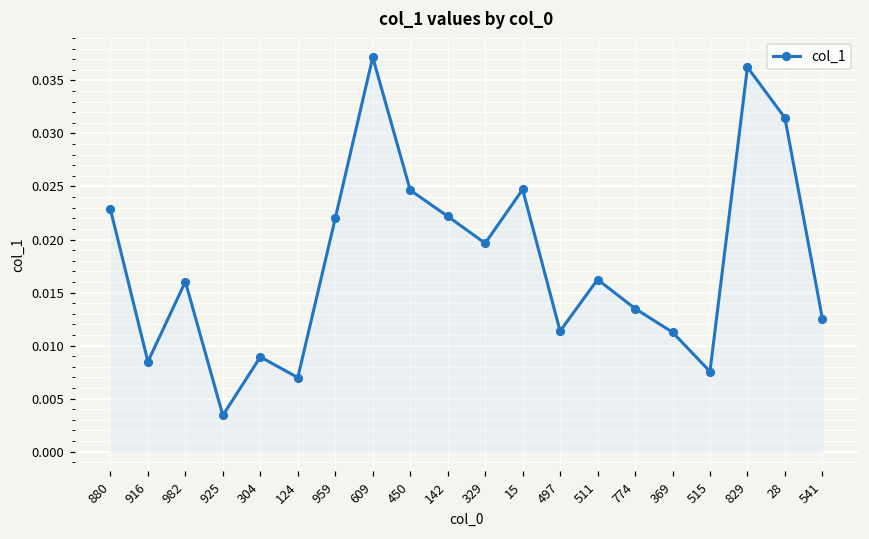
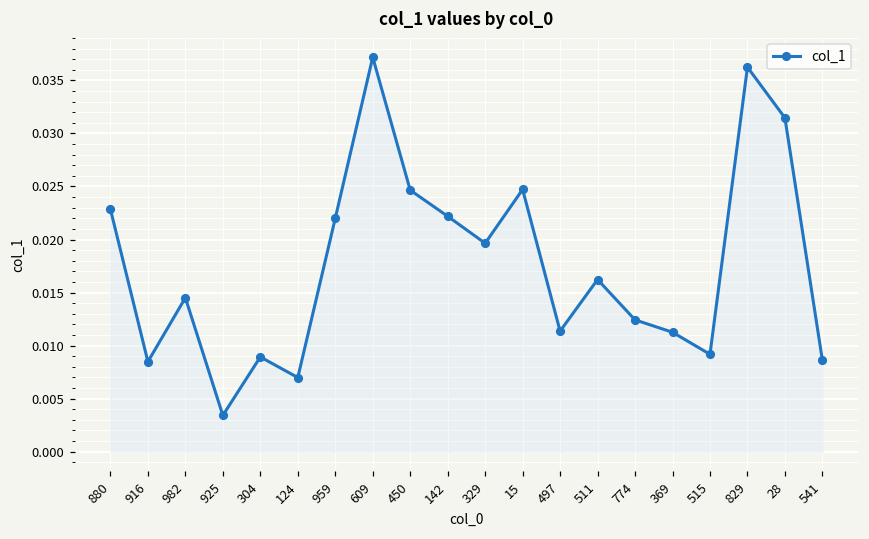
982: 0.016 -> 0.015
774: 0.013 -> 0.012
515: 0.008 -> 0.009
541: 0.013 -> 0.009
